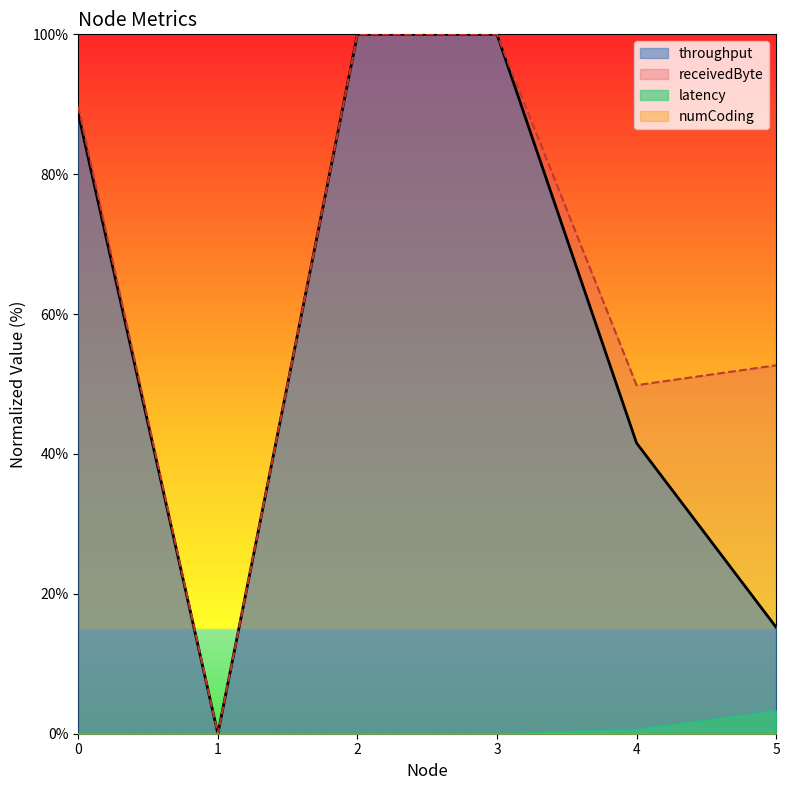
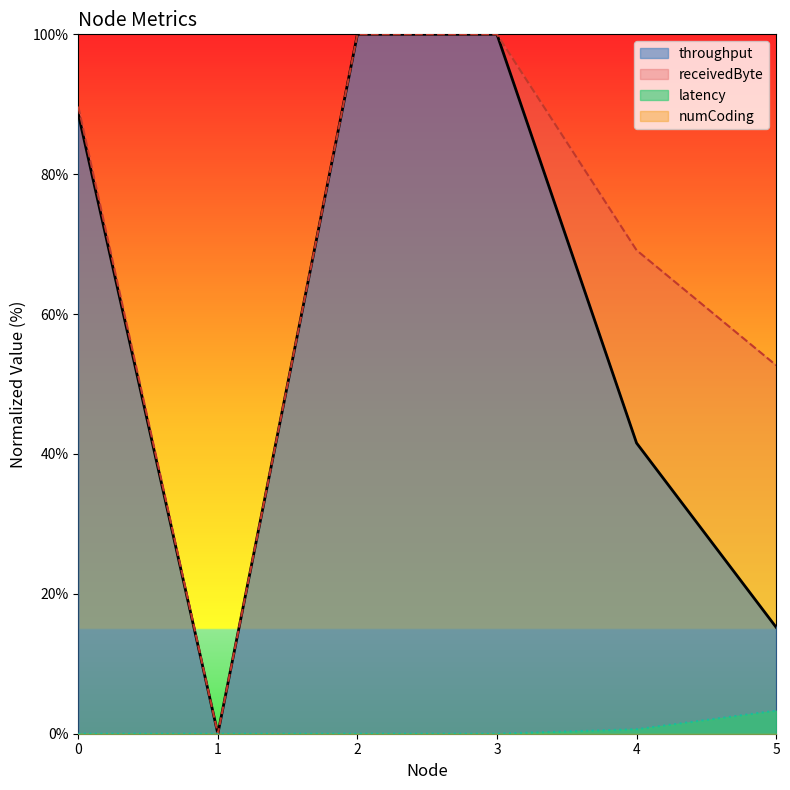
receivedByte, 4: 50% -> 69%
